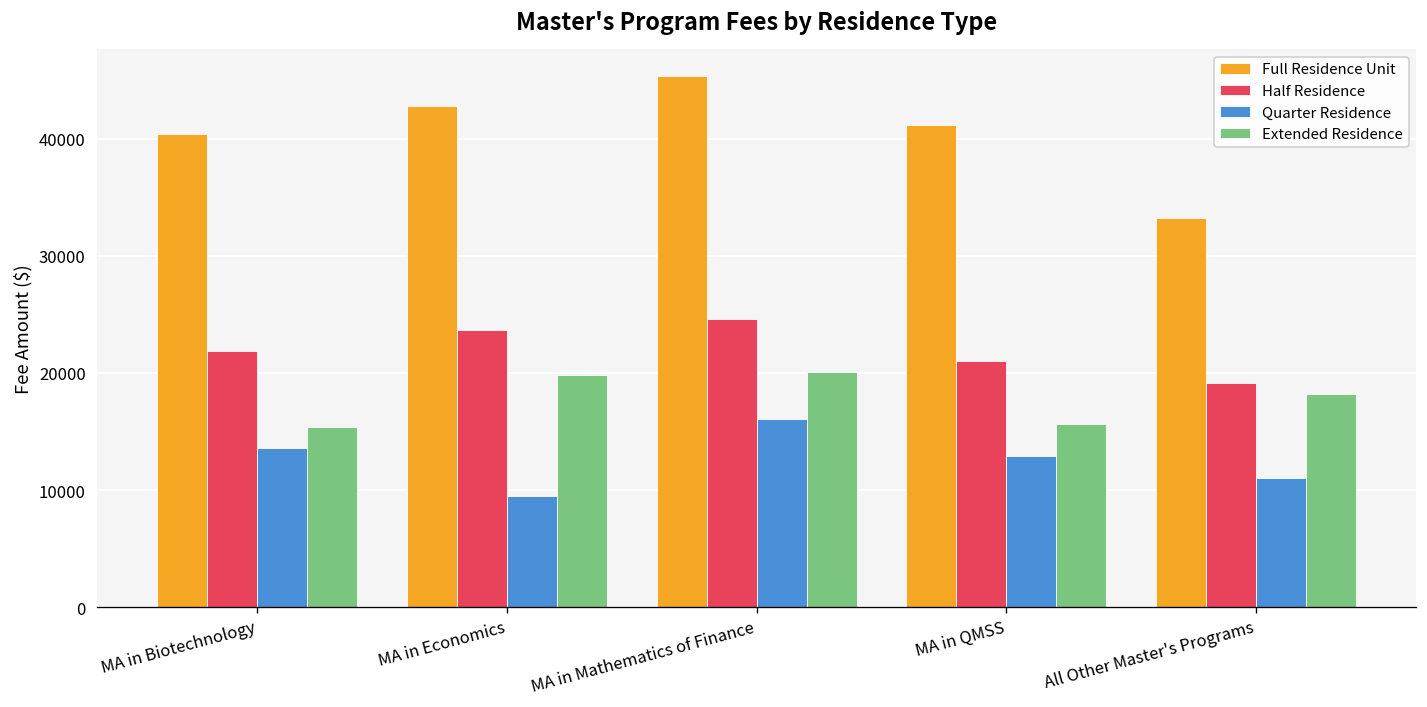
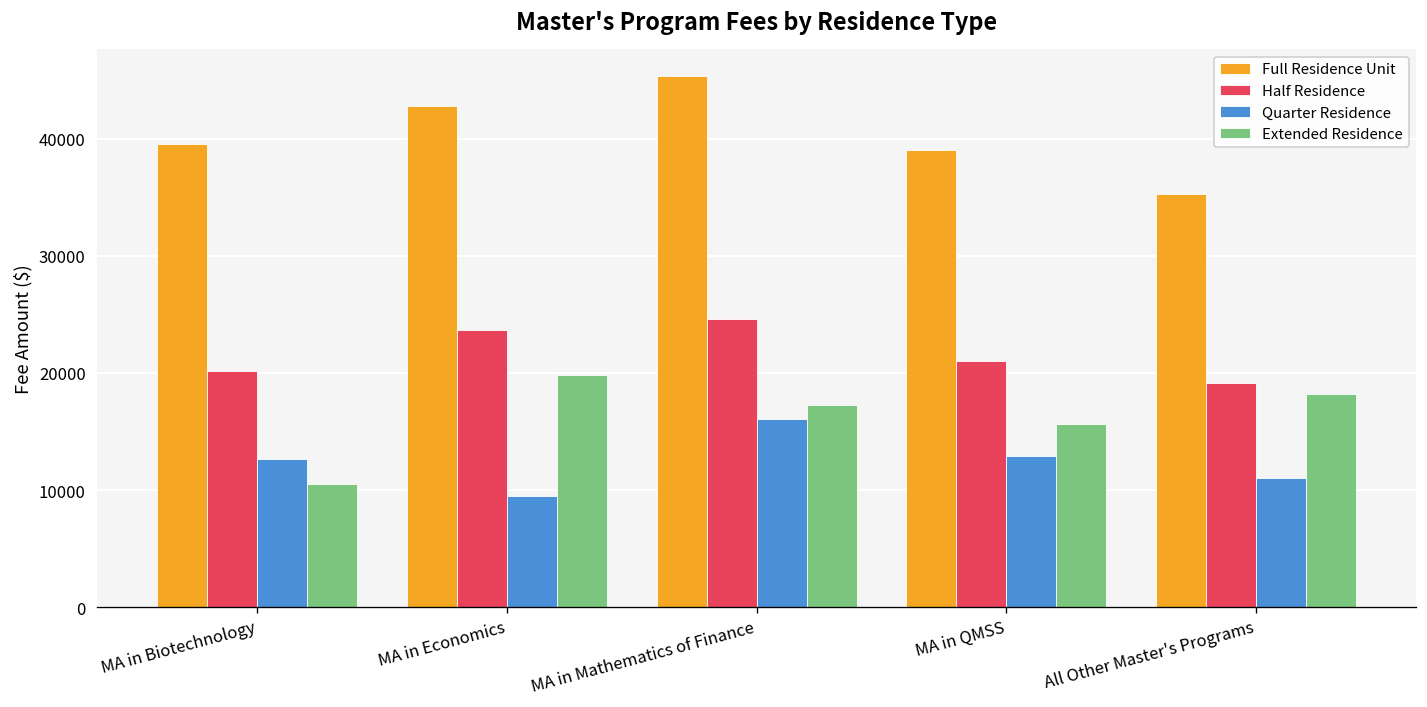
Full Residence Unit, MA in Biotechnology: 40400 -> 39600
Half Residence, MA in Biotechnology: 22000 -> 20000
Quarter Residence, MA in Biotechnology: 14000 -> 13000
Extended Residence, MA in Biotechnology: 15000 -> 11000
Extended Residence, MA in Mathematics of Finance: 20000 -> 17000
Full Residence Unit, MA in QMSS: 41000 -> 39000
Full Residence Unit, All Other Master's Programs: 33000 -> 35000
